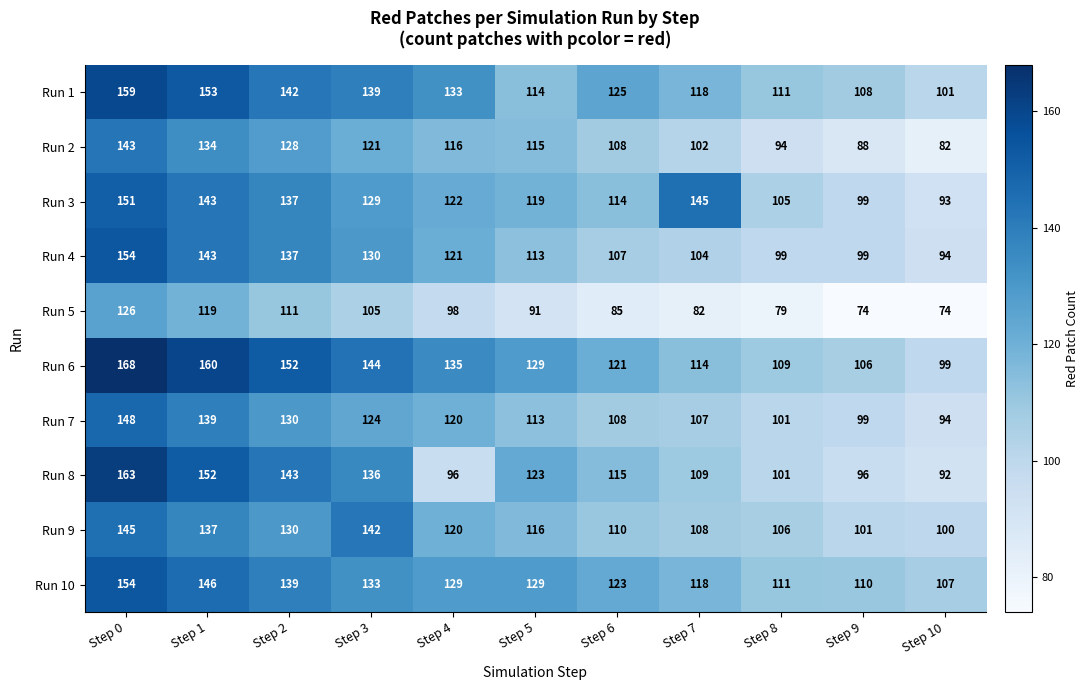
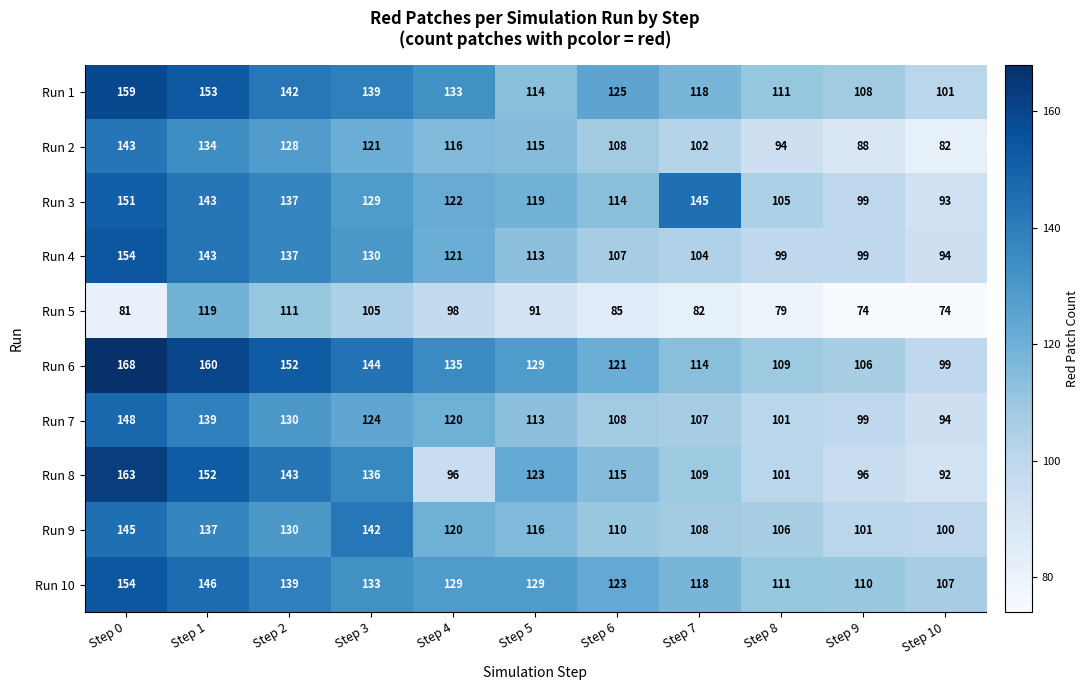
Run 5, Step 0: 126 -> 81
